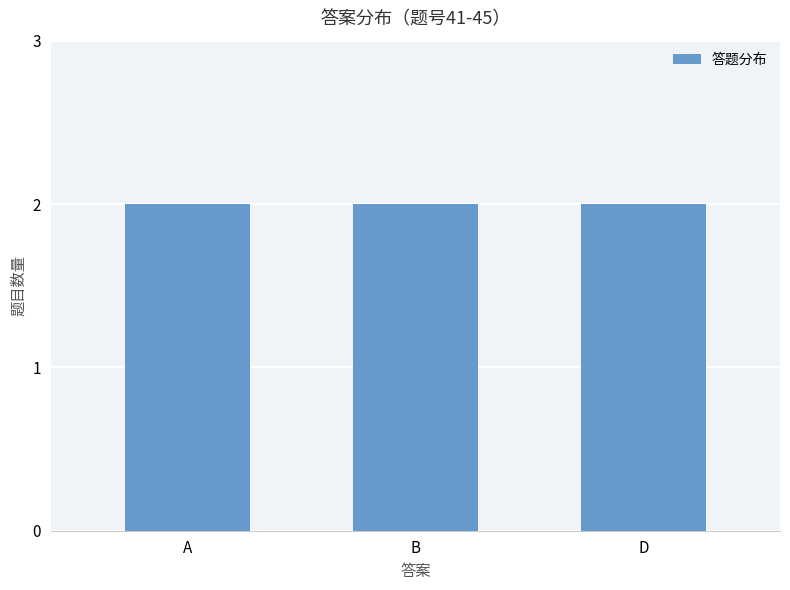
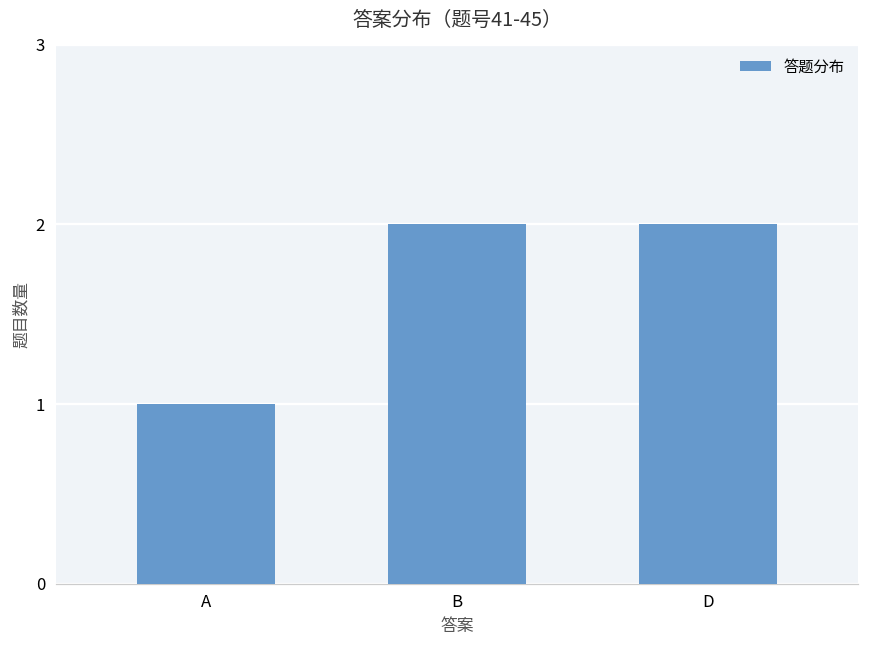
A: 2 -> 1
